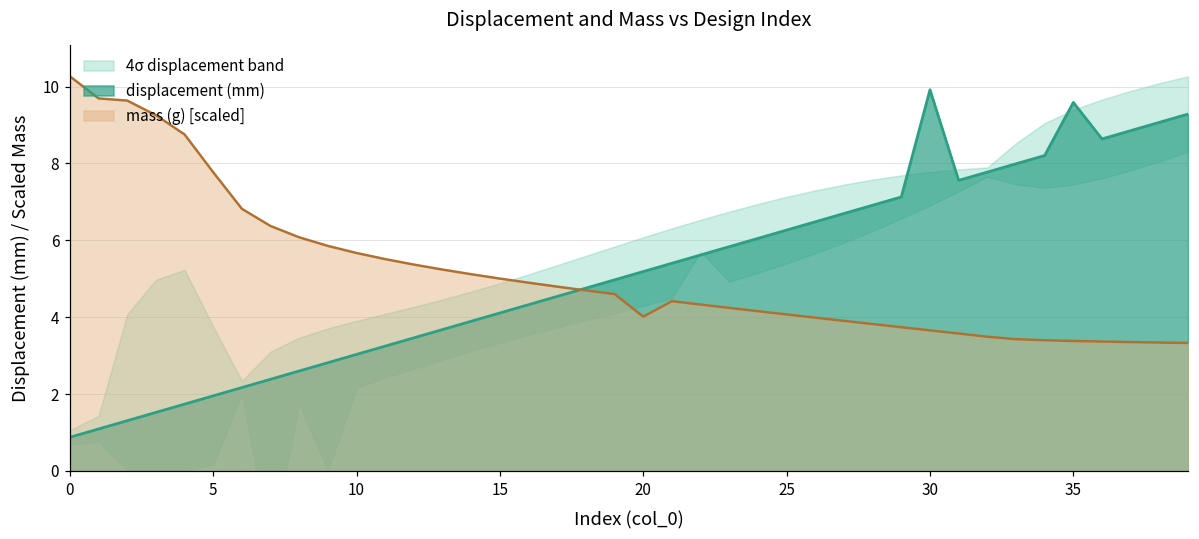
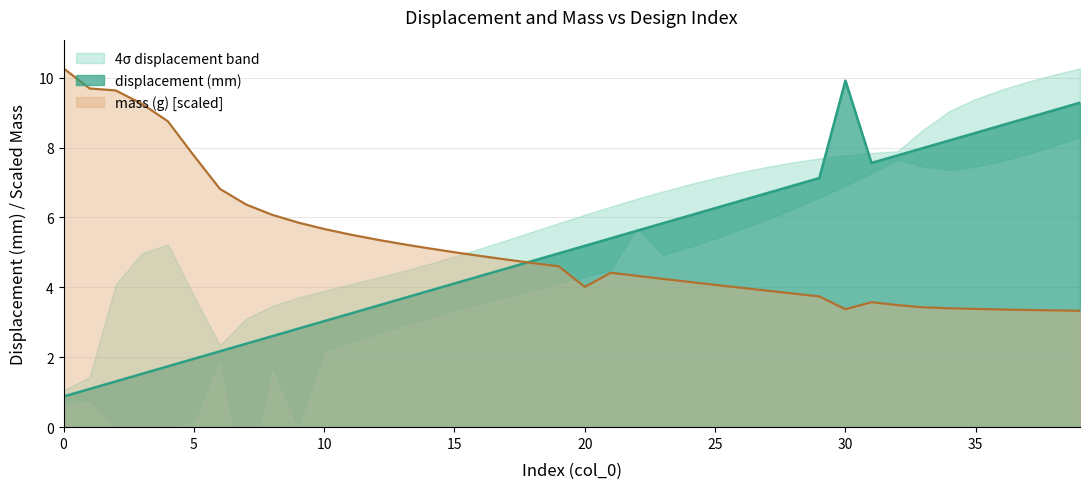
mass (g) [scaled], 30: 3.7 -> 3.4
displacement (mm), 35: 9.6 -> 8.4
